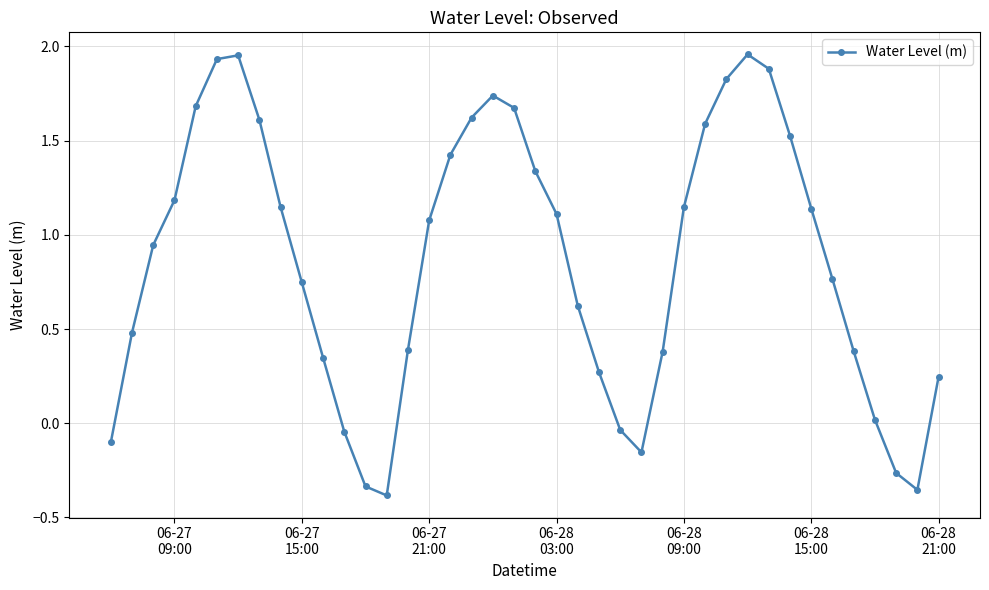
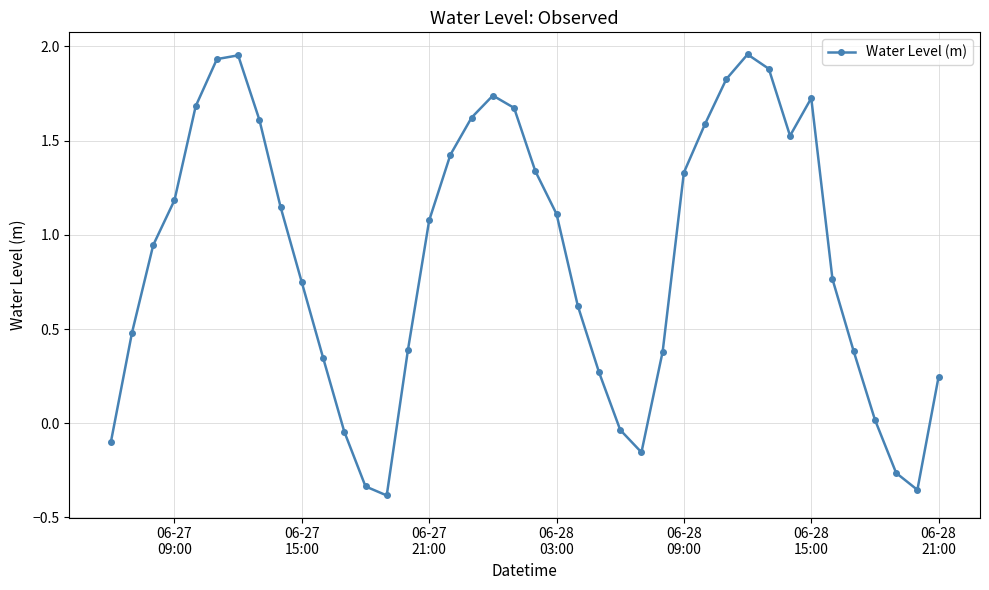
06-28 09:00: 1.15 -> 1.33
06-28 15:00: 1.14 -> 1.73
